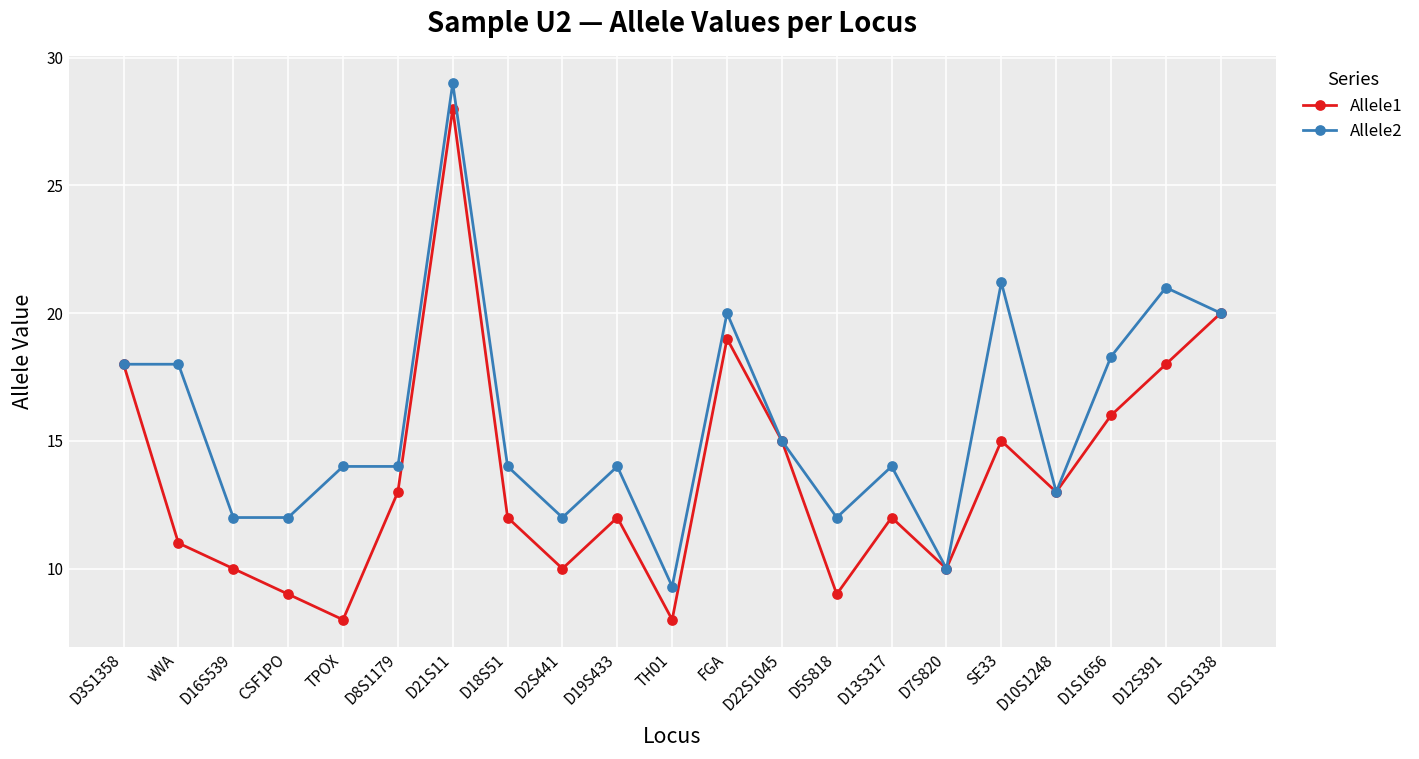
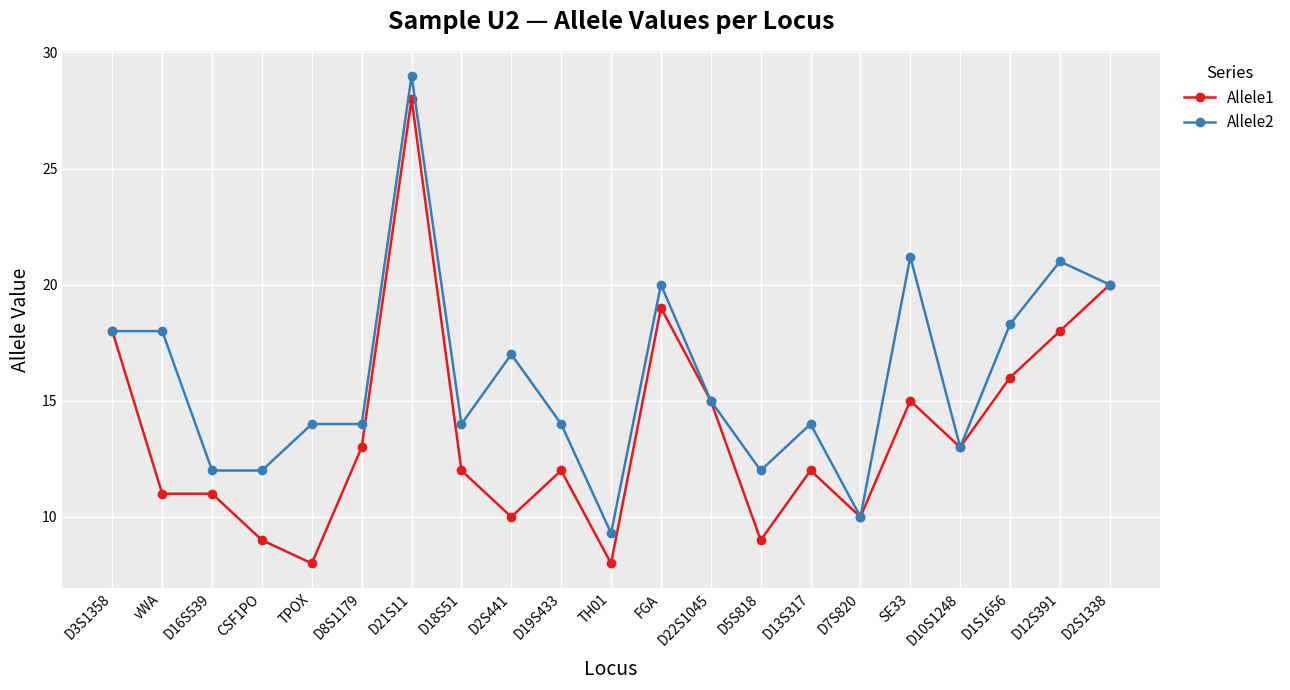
Allele1, D16S539: 10 -> 11
Allele2, D2S441: 12 -> 17
